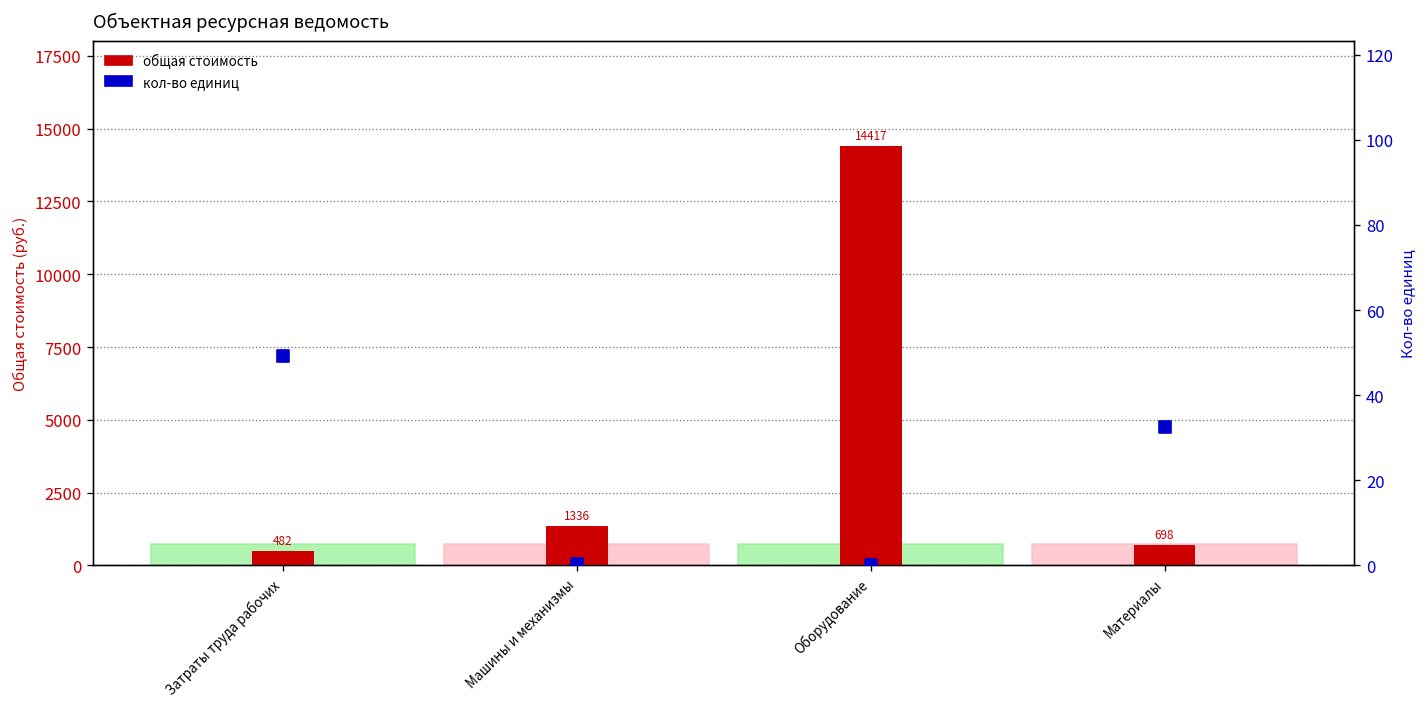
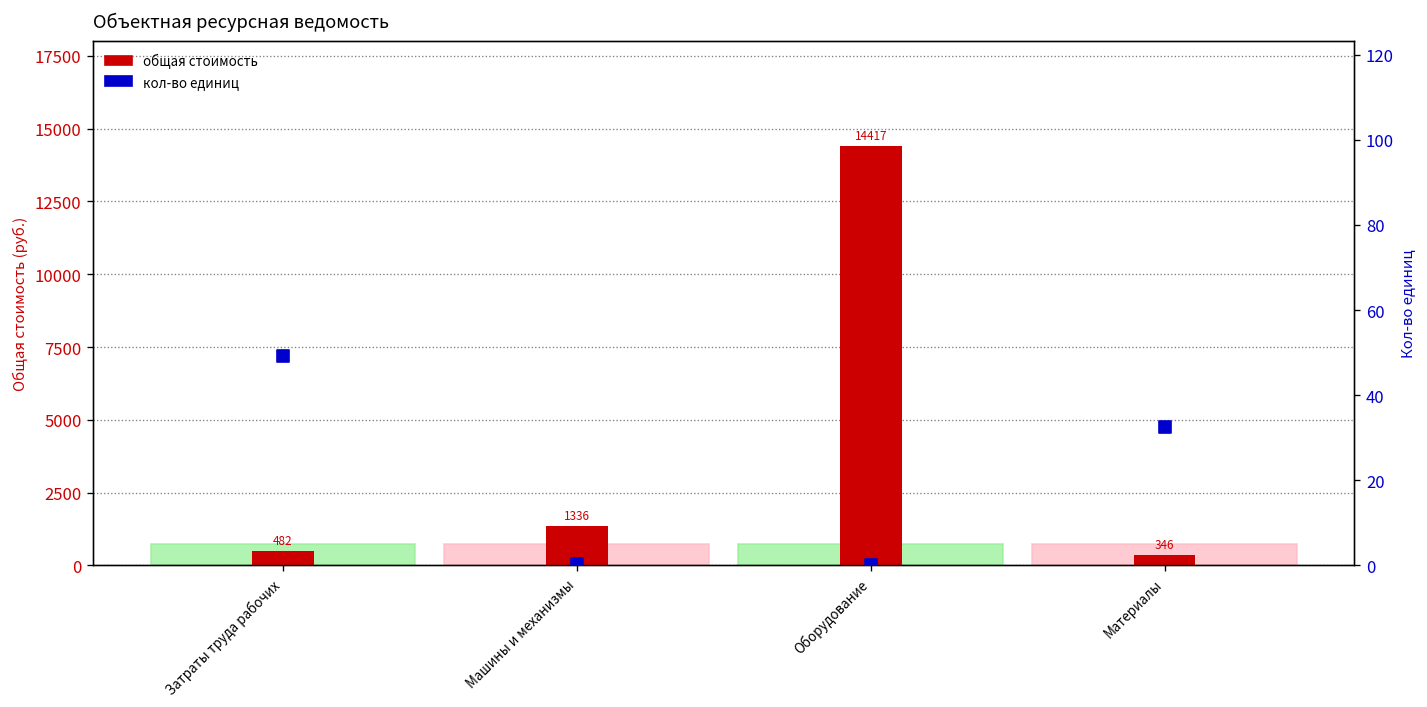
общая стоимость, Материалы: 698 -> 346
